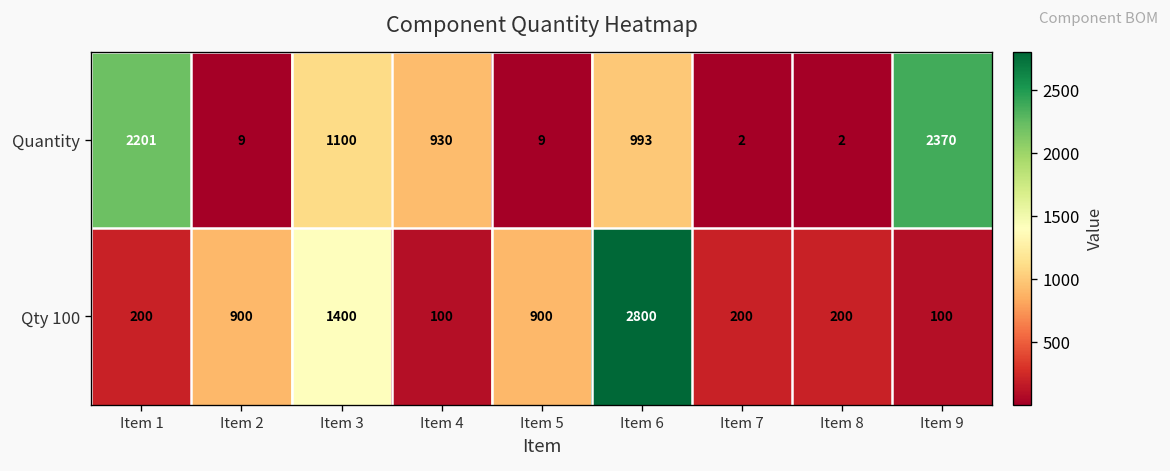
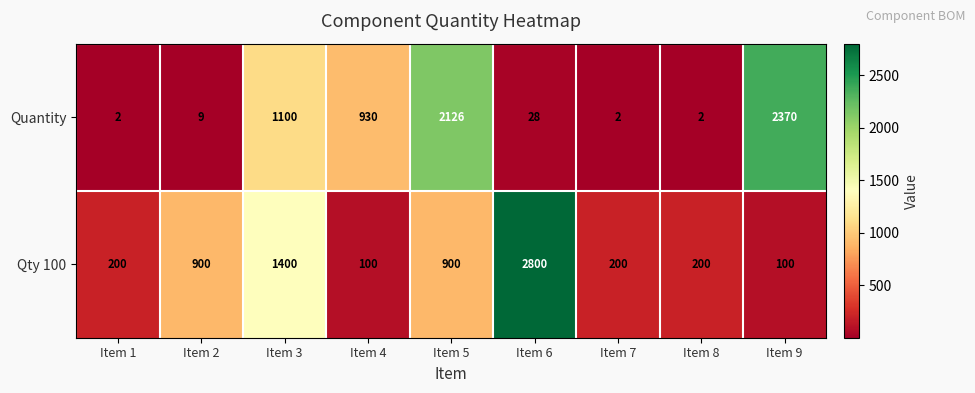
Quantity, Item 1: 2201 -> 2
Quantity, Item 5: 9 -> 2126
Quantity, Item 6: 993 -> 28
